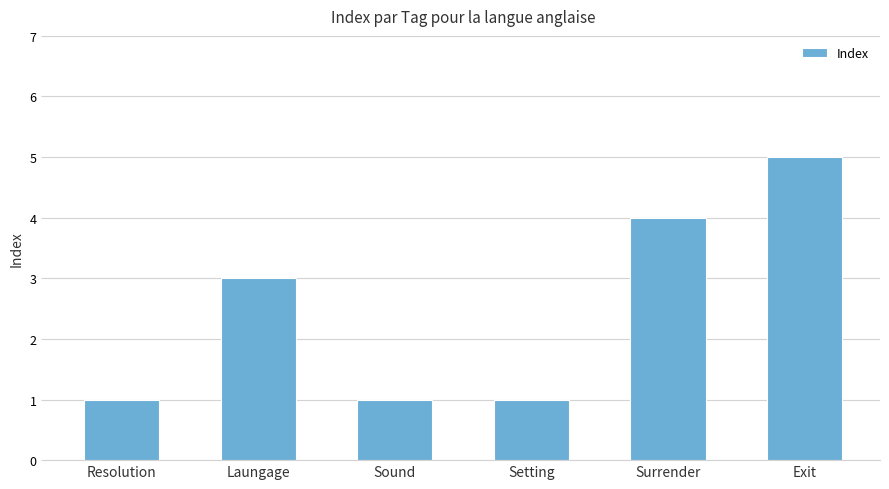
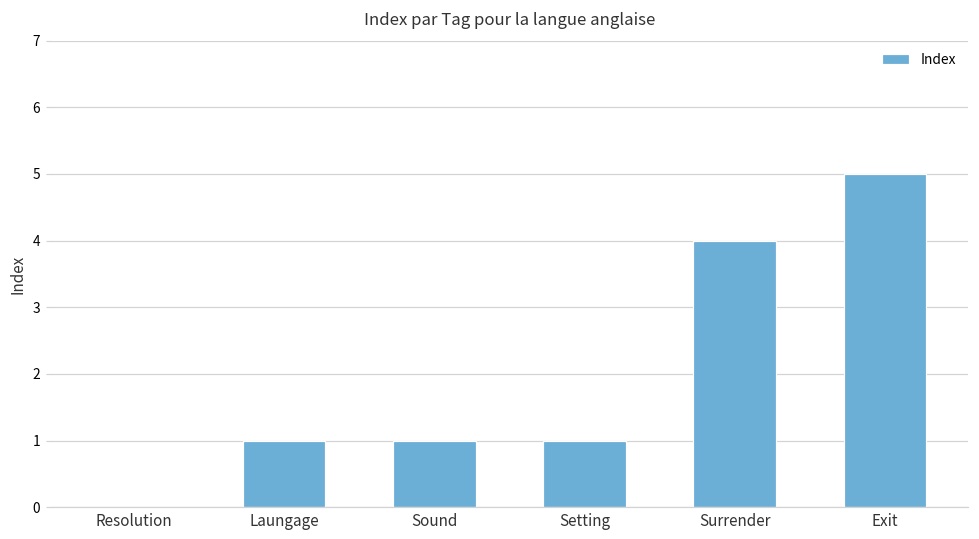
Resolution: 1 -> 0
Laungage: 3 -> 1
